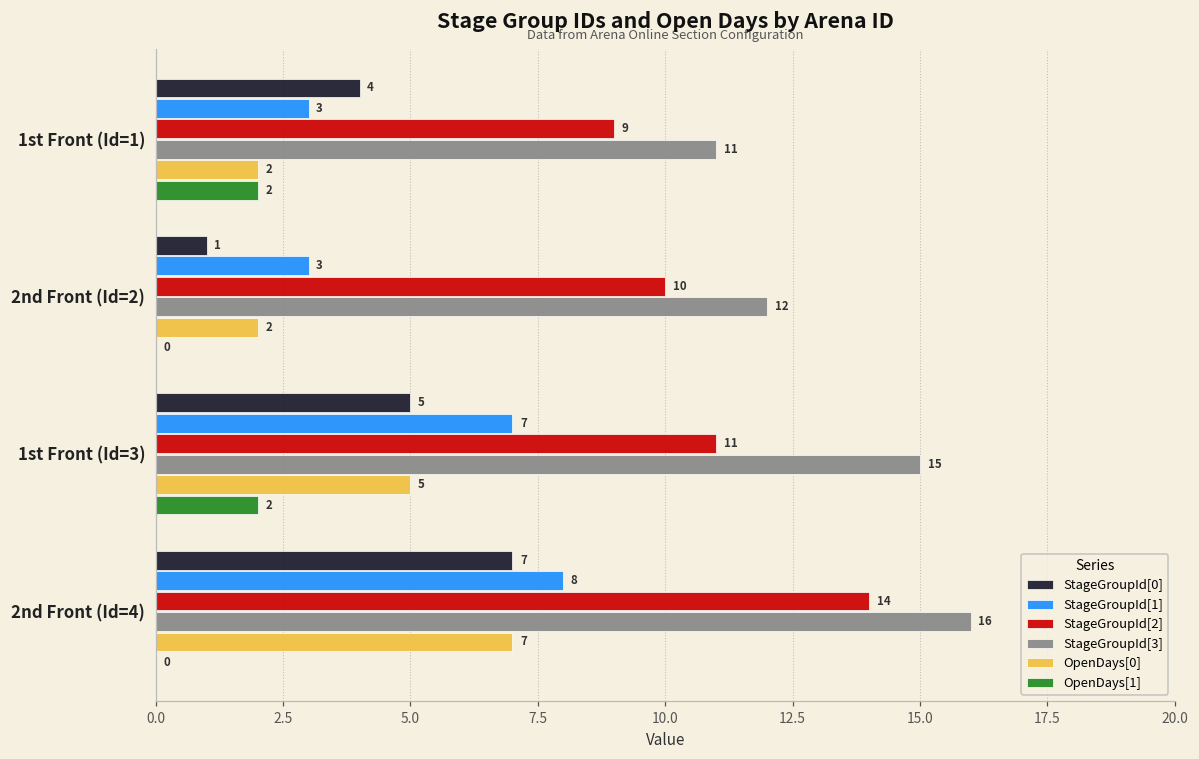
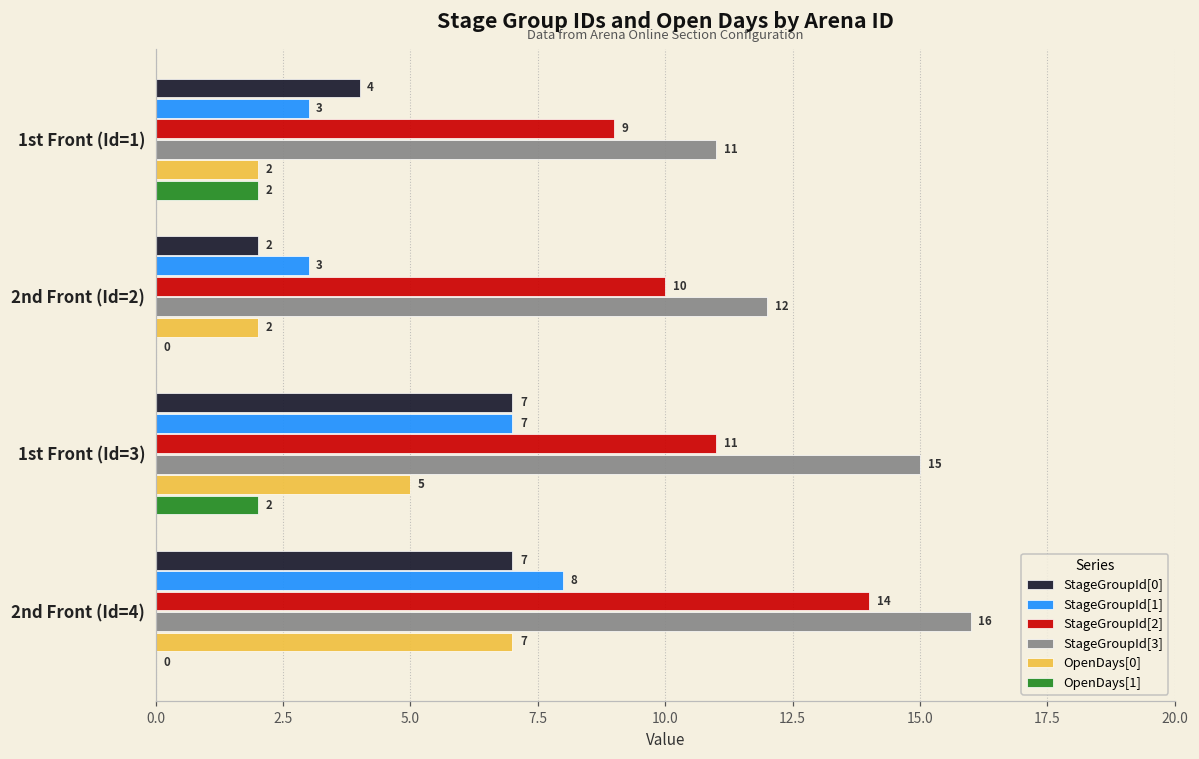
StageGroupId[0], 2nd Front (Id=2): 1 -> 2
StageGroupId[0], 1st Front (Id=3): 5 -> 7
